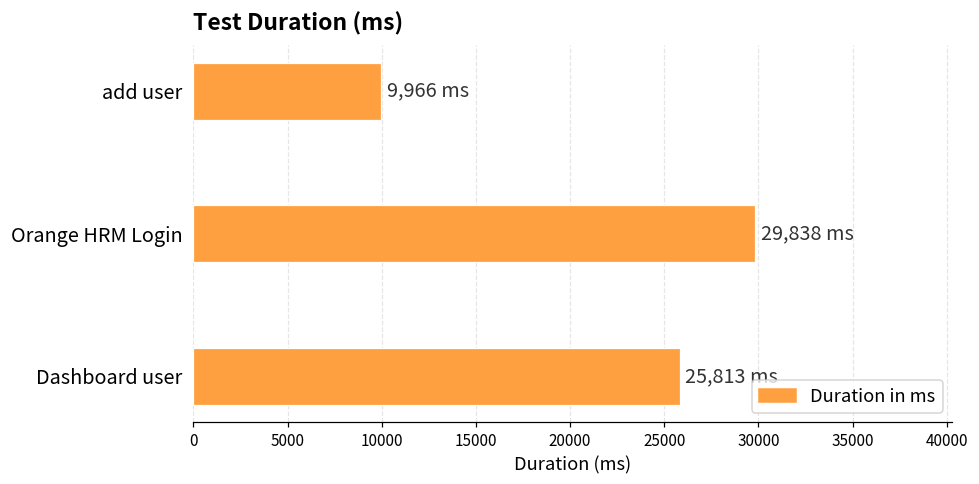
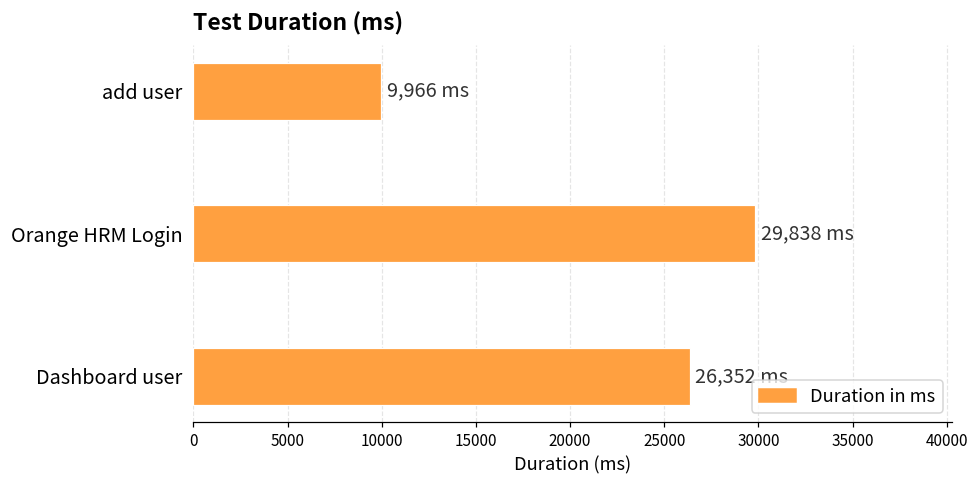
Dashboard user: 25,813 -> 26,352
